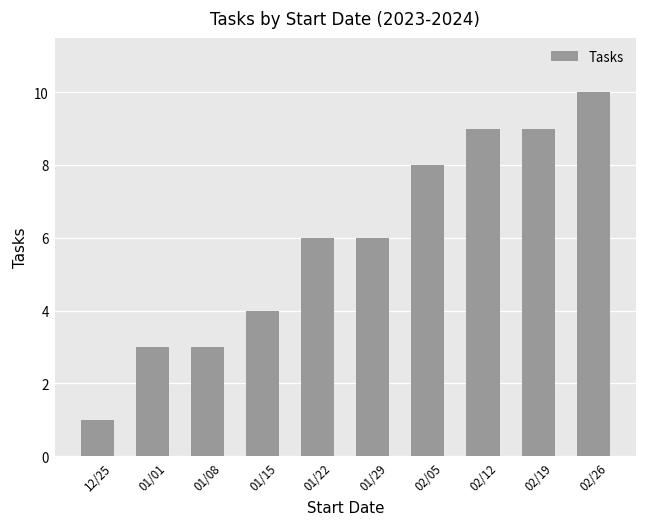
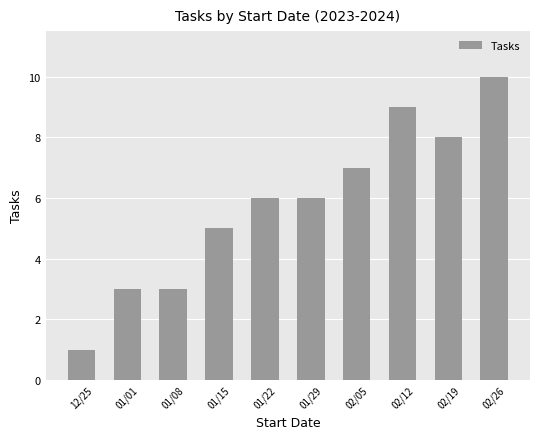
01/15: 4 -> 5
02/05: 8 -> 7
02/19: 9 -> 8
